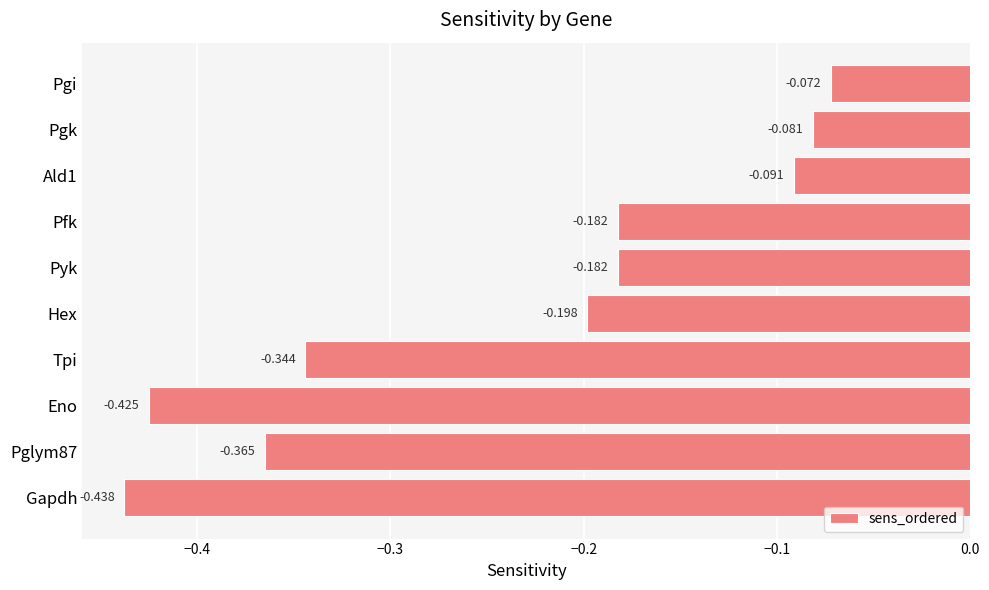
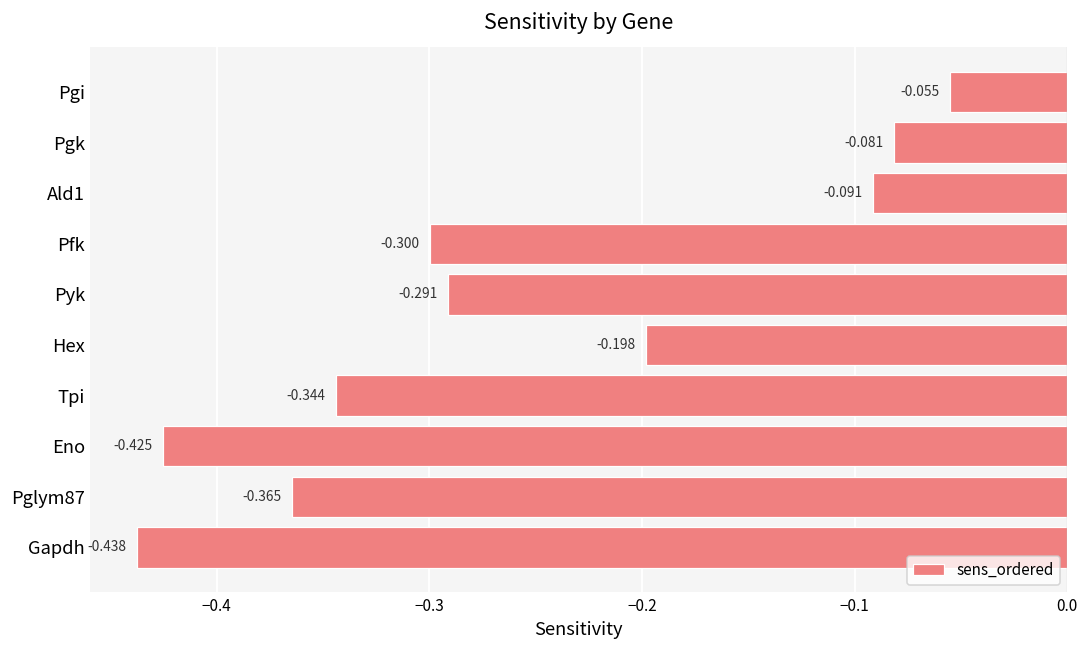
Pgi: -0.072 -> -0.055
Pfk: -0.182 -> -0.300
Pyk: -0.182 -> -0.291
